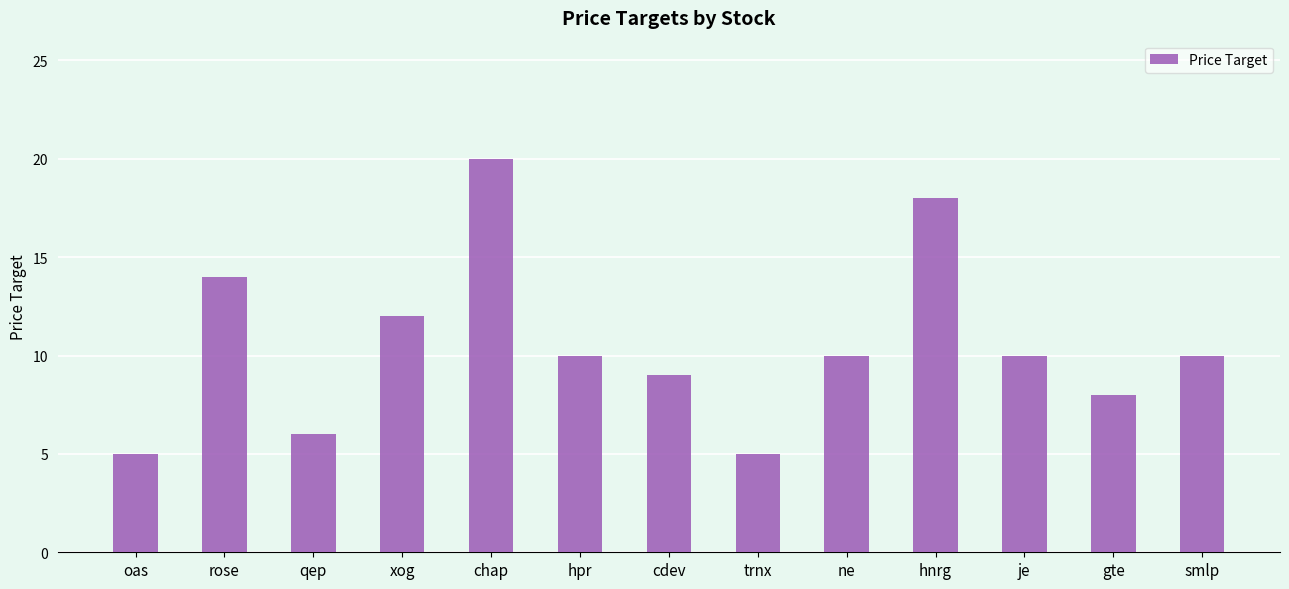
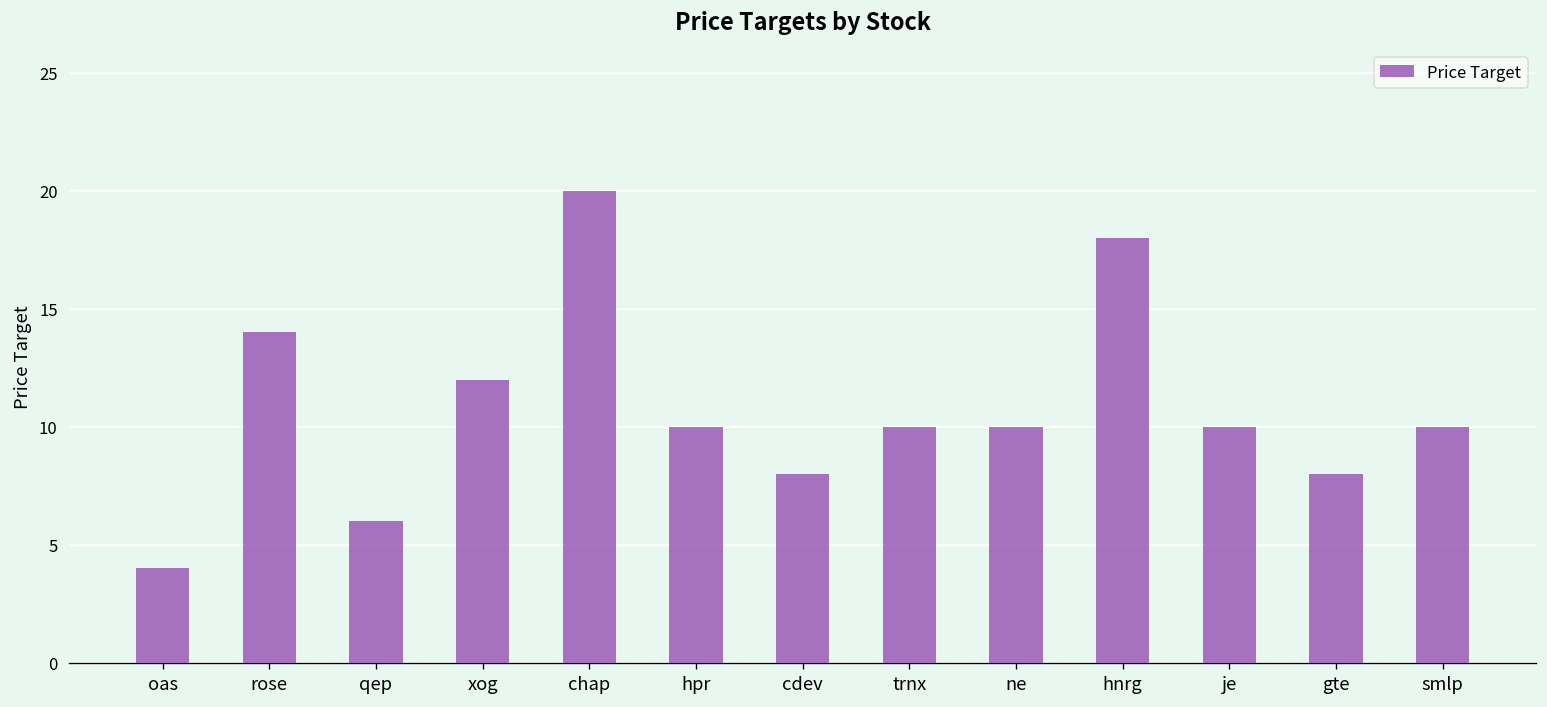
oas: 5 -> 4
cdev: 9 -> 8
trnx: 5 -> 10
